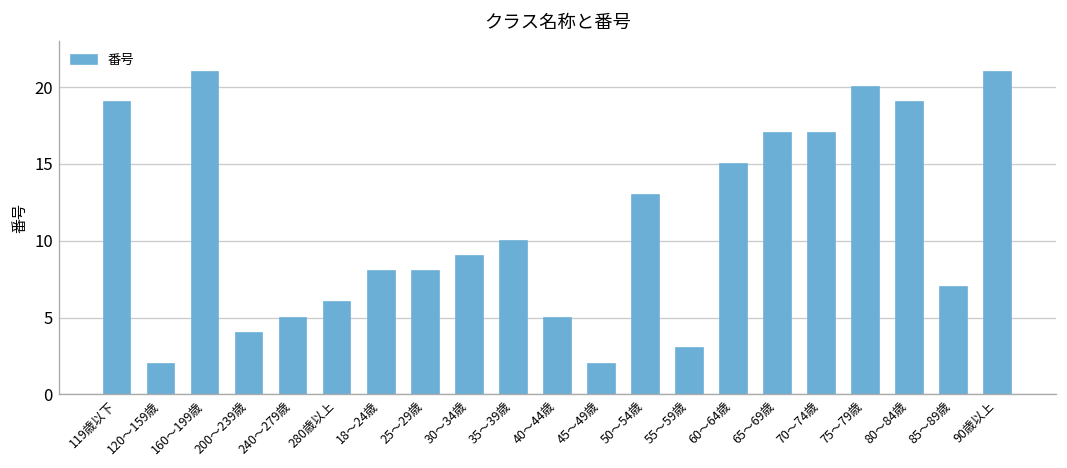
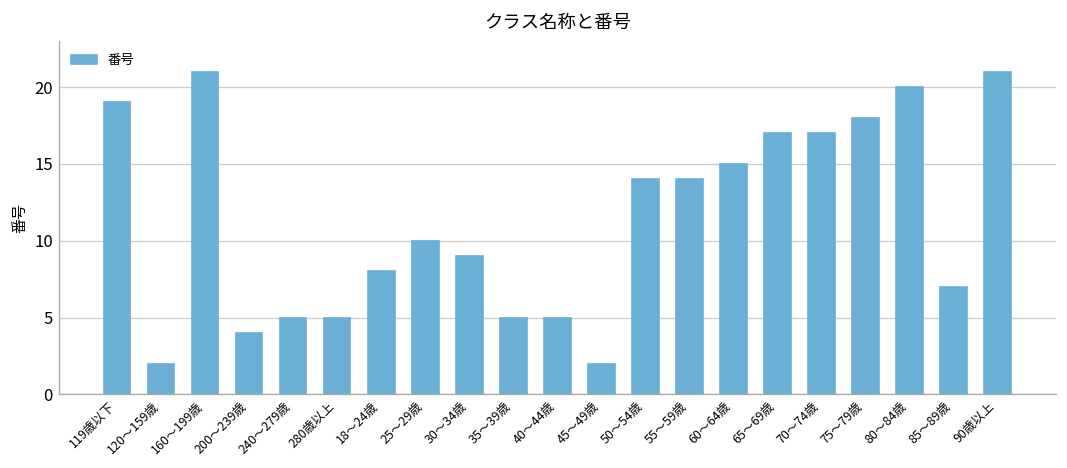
280歳以上: 6 -> 5
25～29歳: 8 -> 10
35～39歳: 10 -> 5
50～54歳: 13 -> 14
55～59歳: 3 -> 14
75～79歳: 20 -> 18
80～84歳: 19 -> 20
